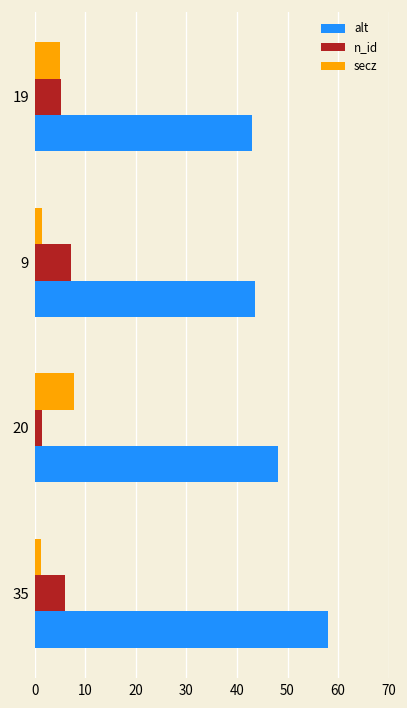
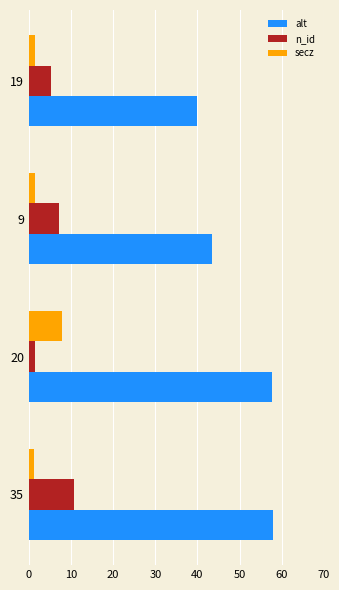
secz, 19: 5 -> 1
alt, 19: 43 -> 40
alt, 20: 48 -> 58
n_id, 35: 6 -> 11
